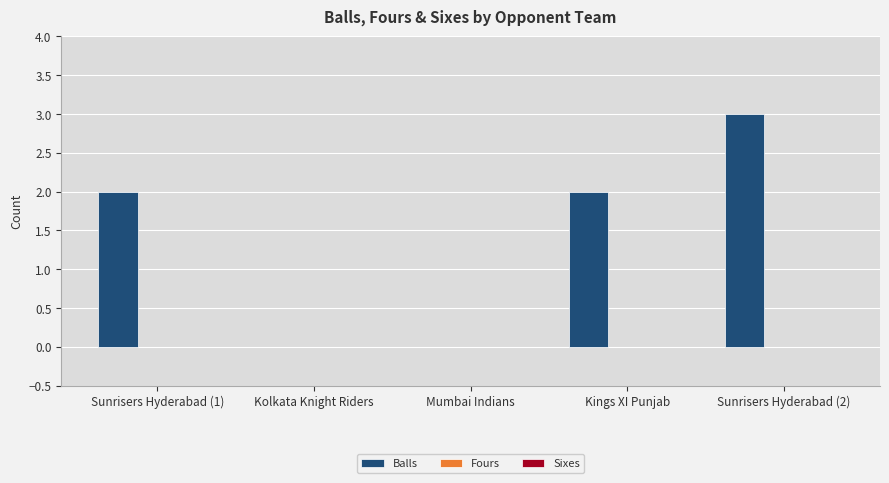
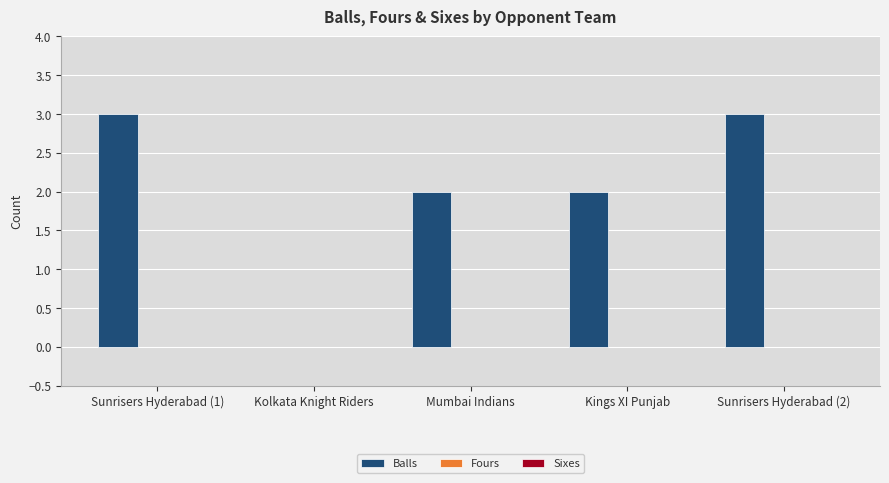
Balls, Sunrisers Hyderabad (1): 2 -> 3
Balls, Mumbai Indians: 0 -> 2
